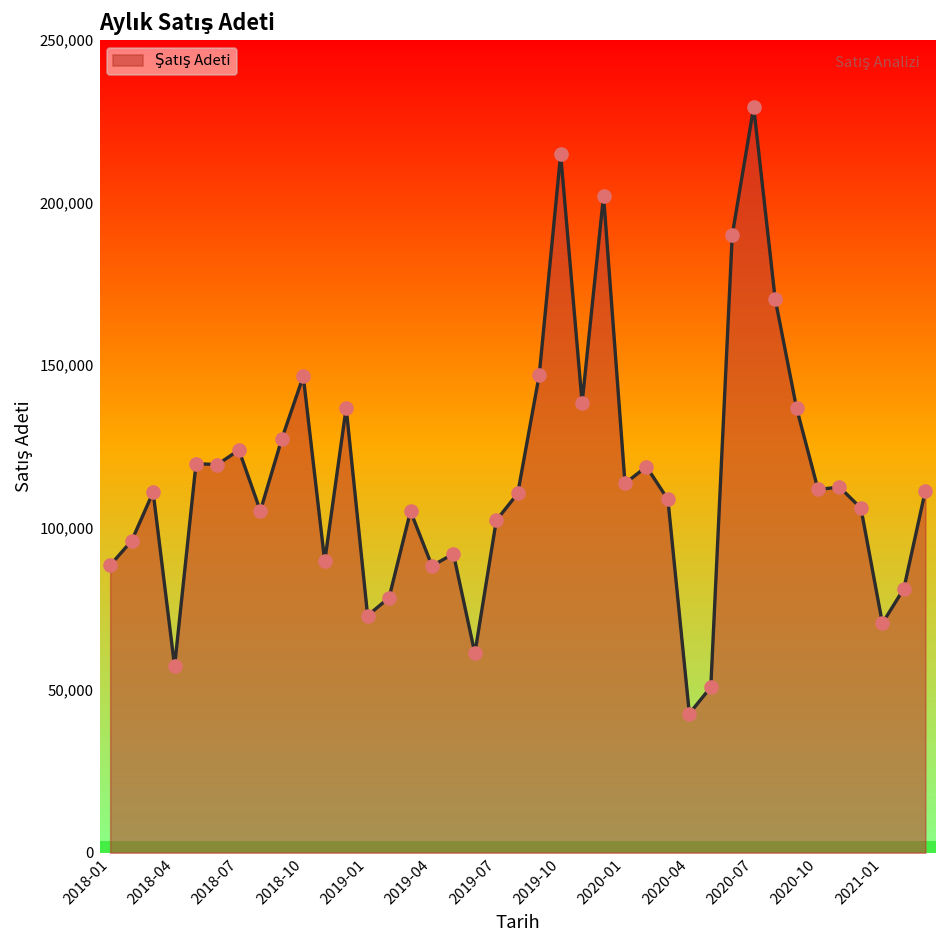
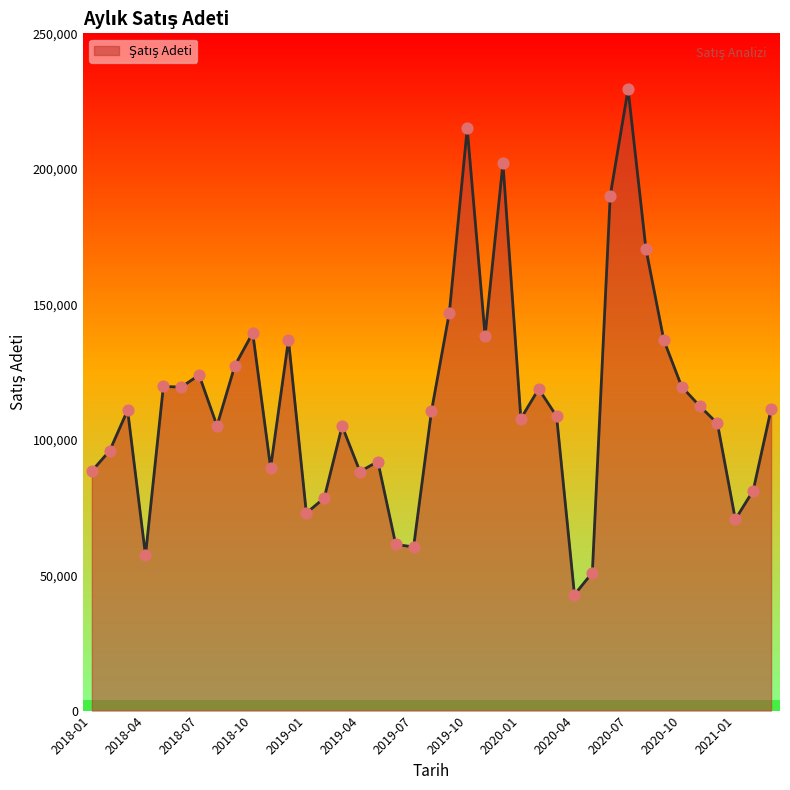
2018-10: 147,000 -> 139,000
2019-07: 102,000 -> 60,000
2020-01: 114,000 -> 108,000
2020-10: 112,000 -> 120,000
